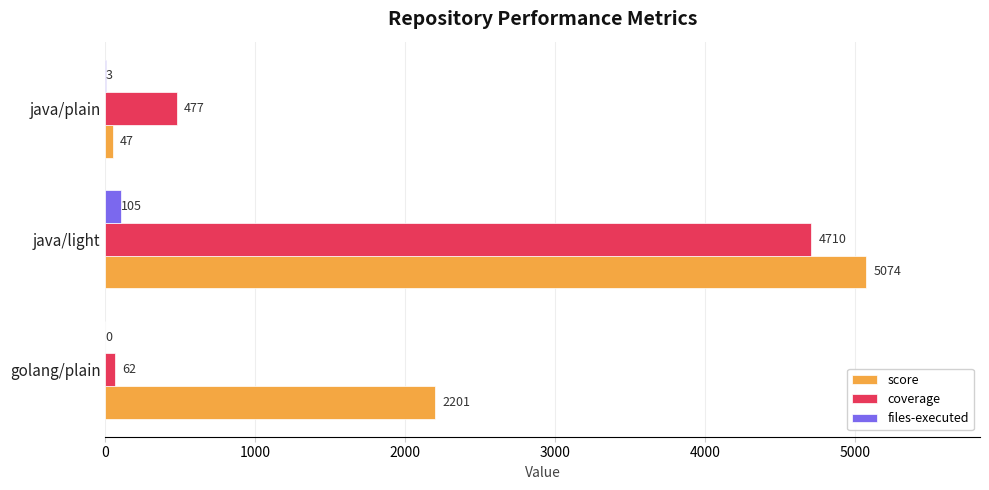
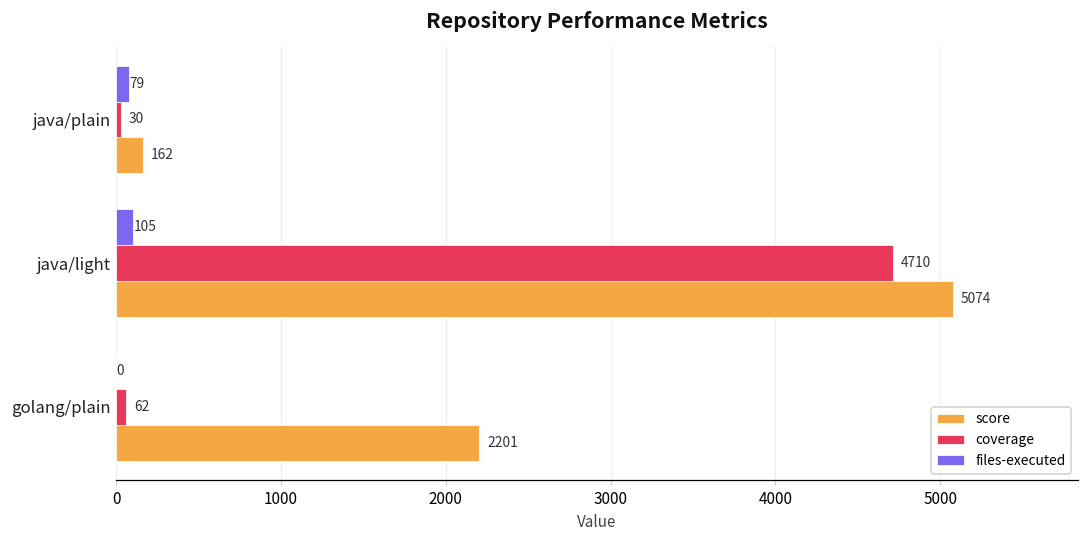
files-executed, java/plain: 3 -> 79
coverage, java/plain: 477 -> 30
score, java/plain: 47 -> 162
